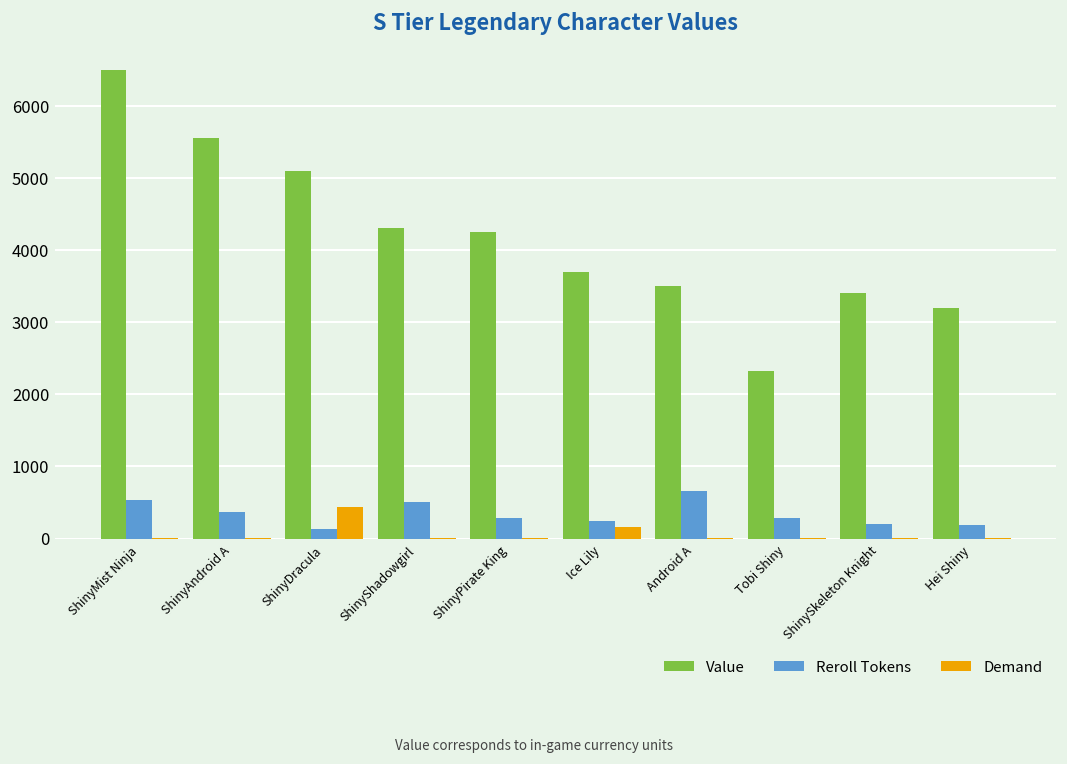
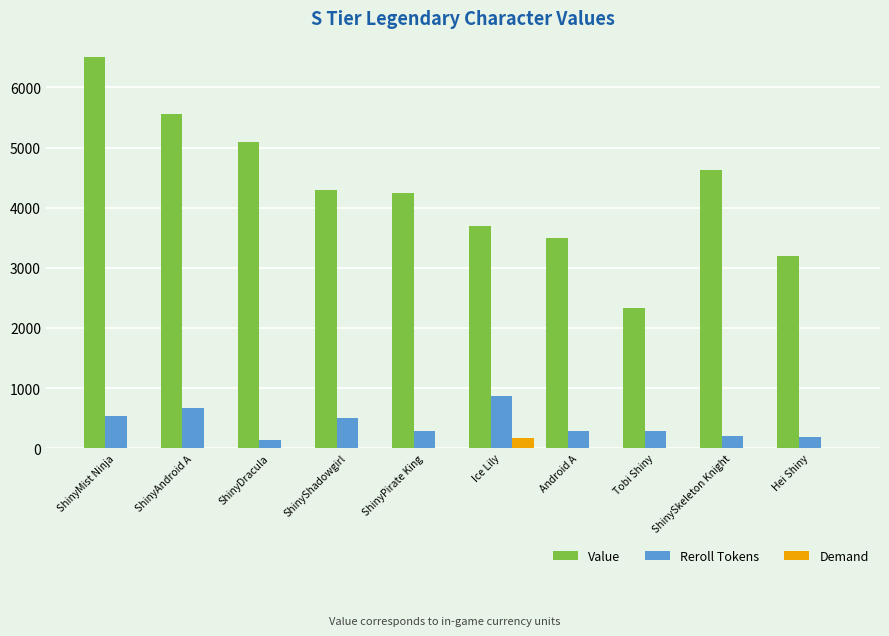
Reroll Tokens, ShinyAndroid A: 400 -> 700
Demand, ShinyDracula: 400 -> 0
Reroll Tokens, Ice Lily: 200 -> 900
Reroll Tokens, Android A: 700 -> 300
Value, ShinySkeleton Knight: 3400 -> 4600
